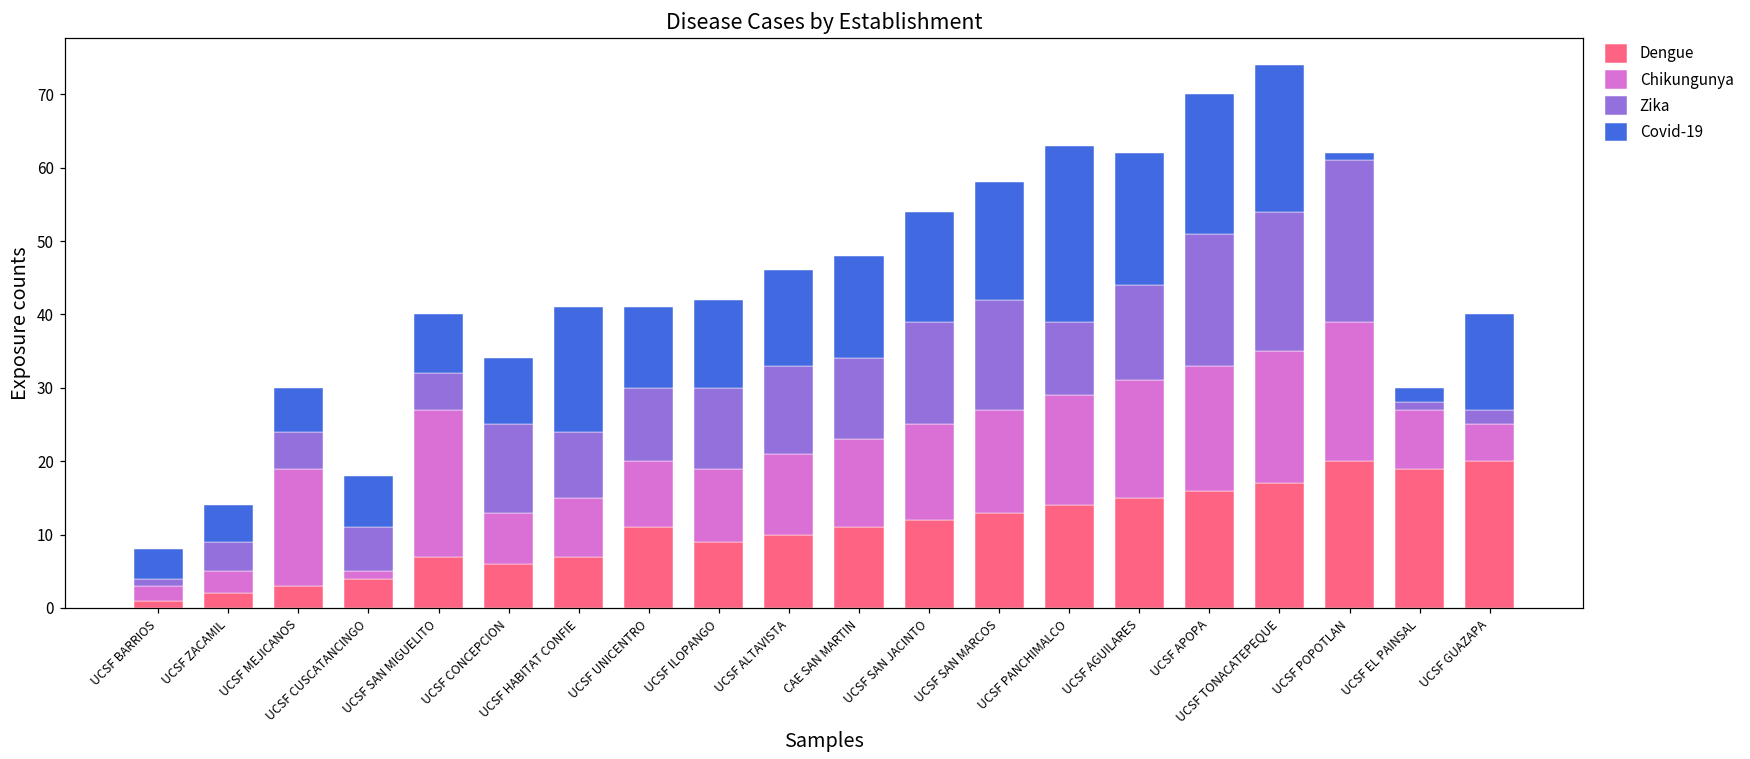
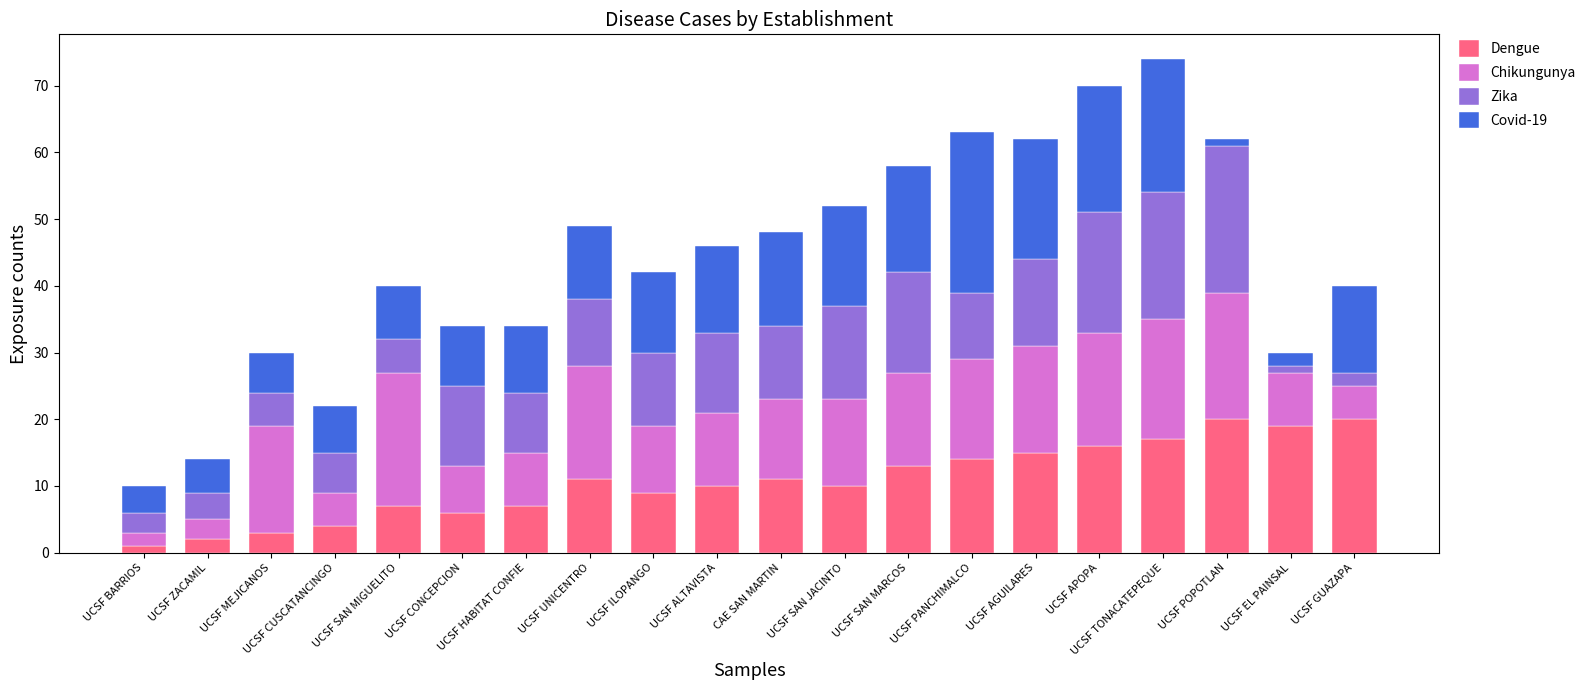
Zika, UCSF BARRIOS: 1 -> 3
Chikungunya, UCSF CUSCATANCINGO: 1 -> 5
Covid-19, UCSF HABITAT CONFIE: 17 -> 10
Chikungunya, UCSF UNICENTRO: 9 -> 17
Dengue, UCSF SAN JACINTO: 12 -> 10
